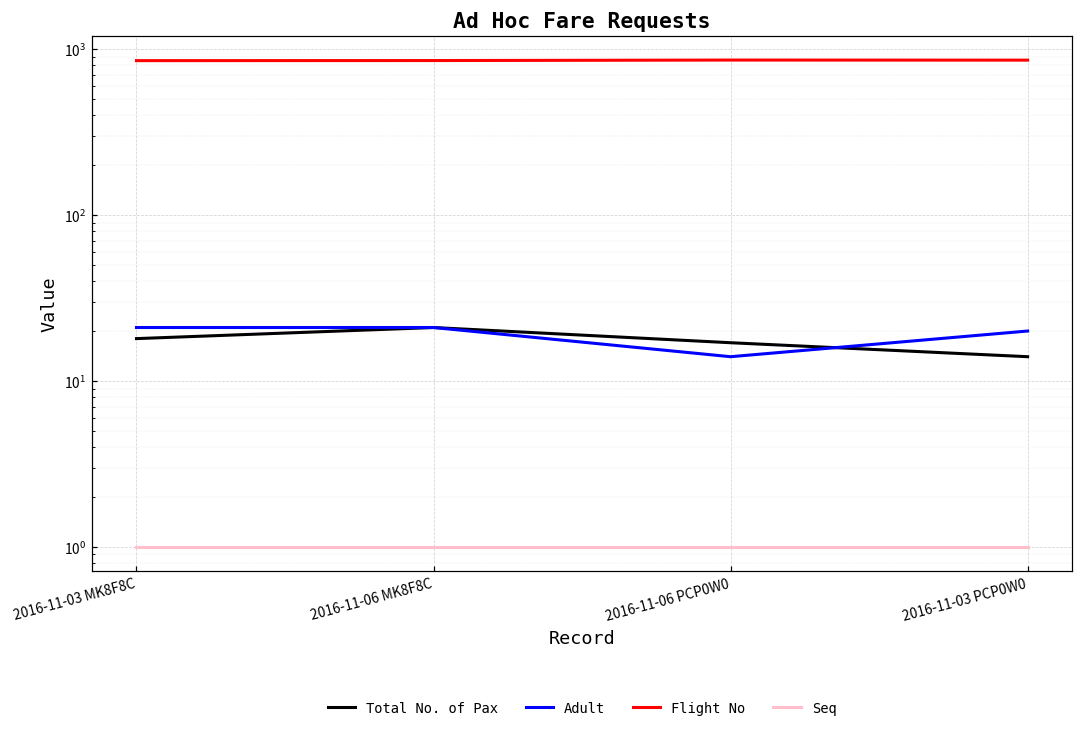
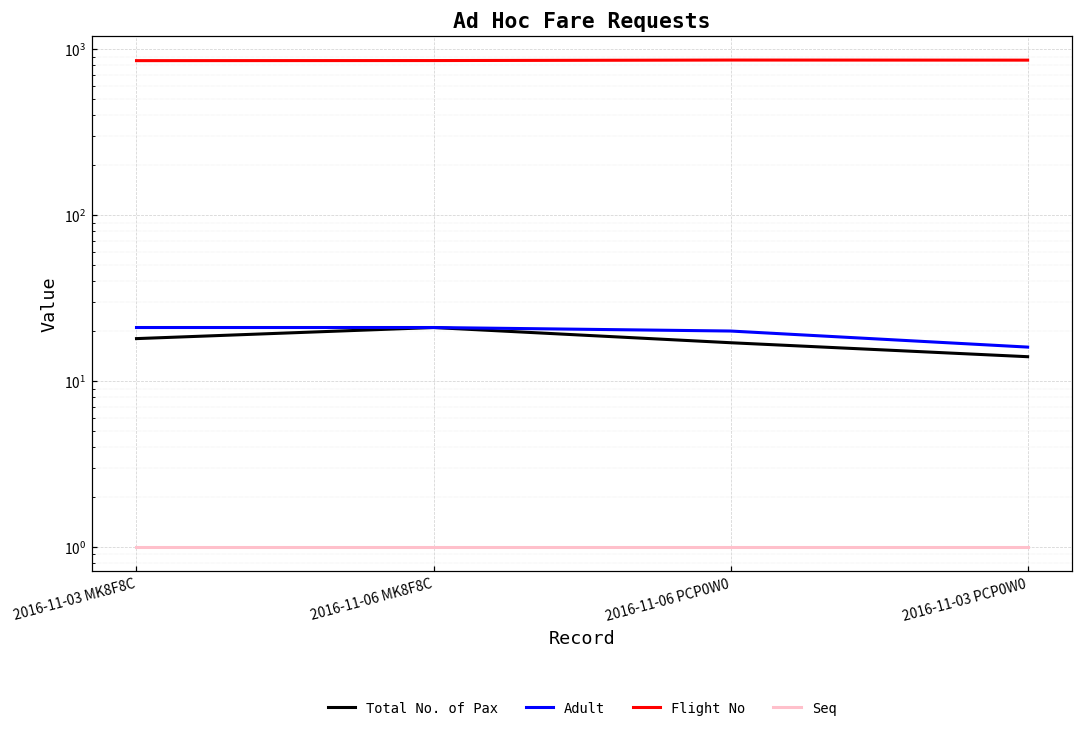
Adult, 2016-11-06 PCP0W0: 14 -> 20
Adult, 2016-11-03 PCP0W0: 20 -> 16
